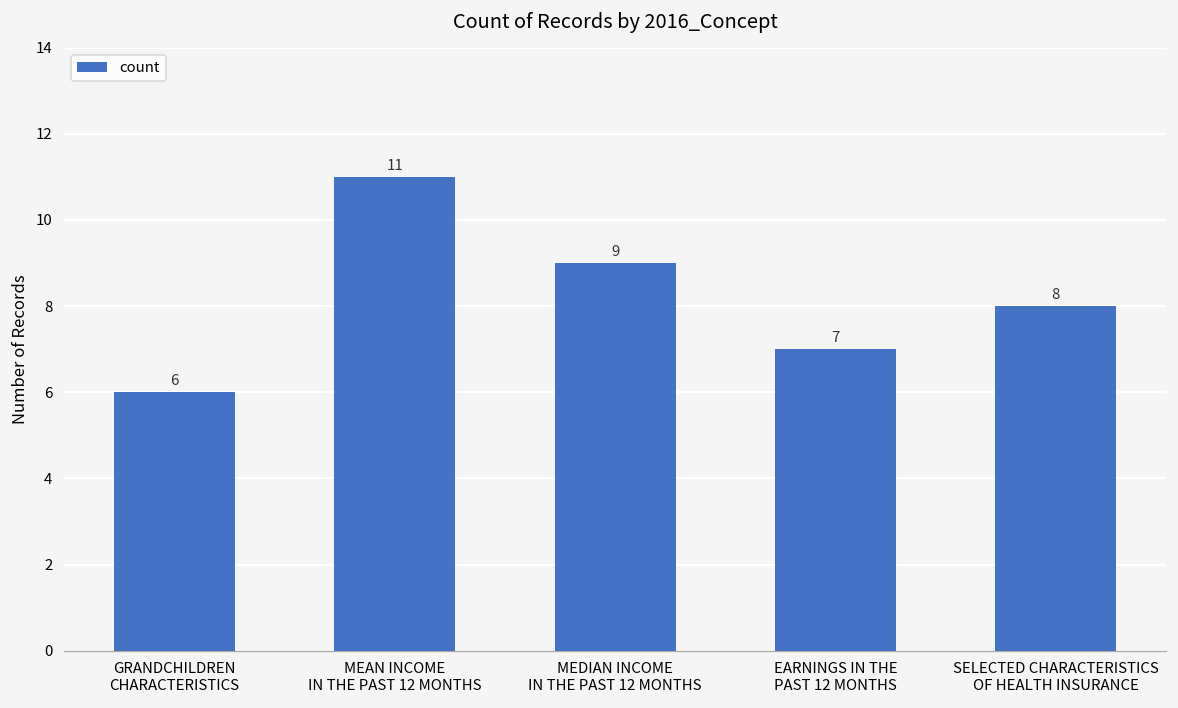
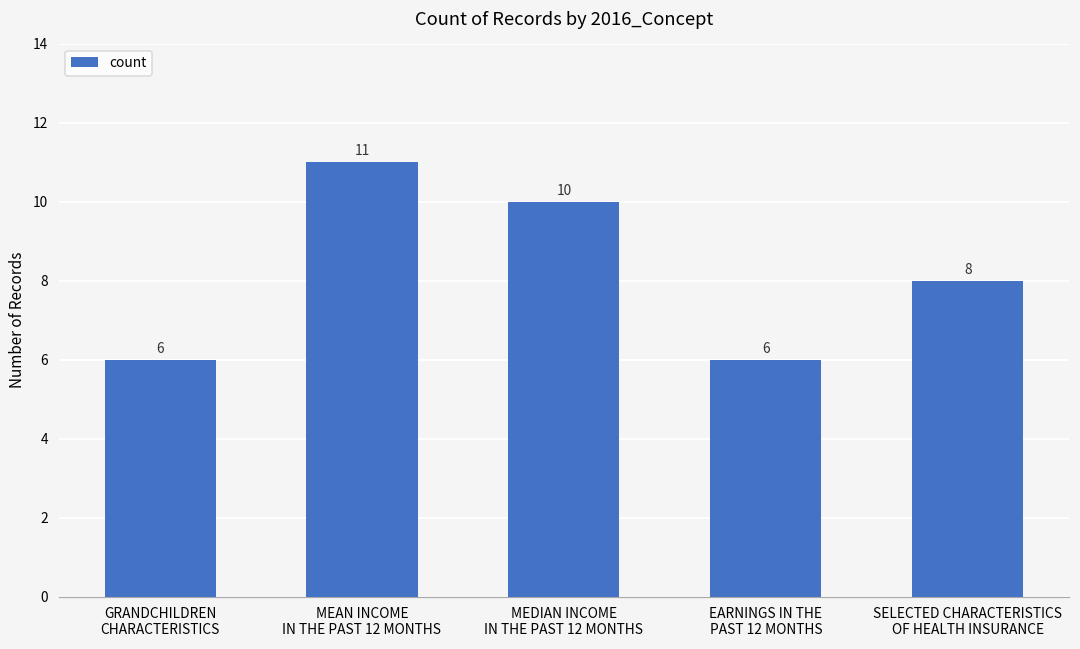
MEDIAN INCOME IN THE PAST 12 MONTHS: 9 -> 10
EARNINGS IN THE PAST 12 MONTHS: 7 -> 6
